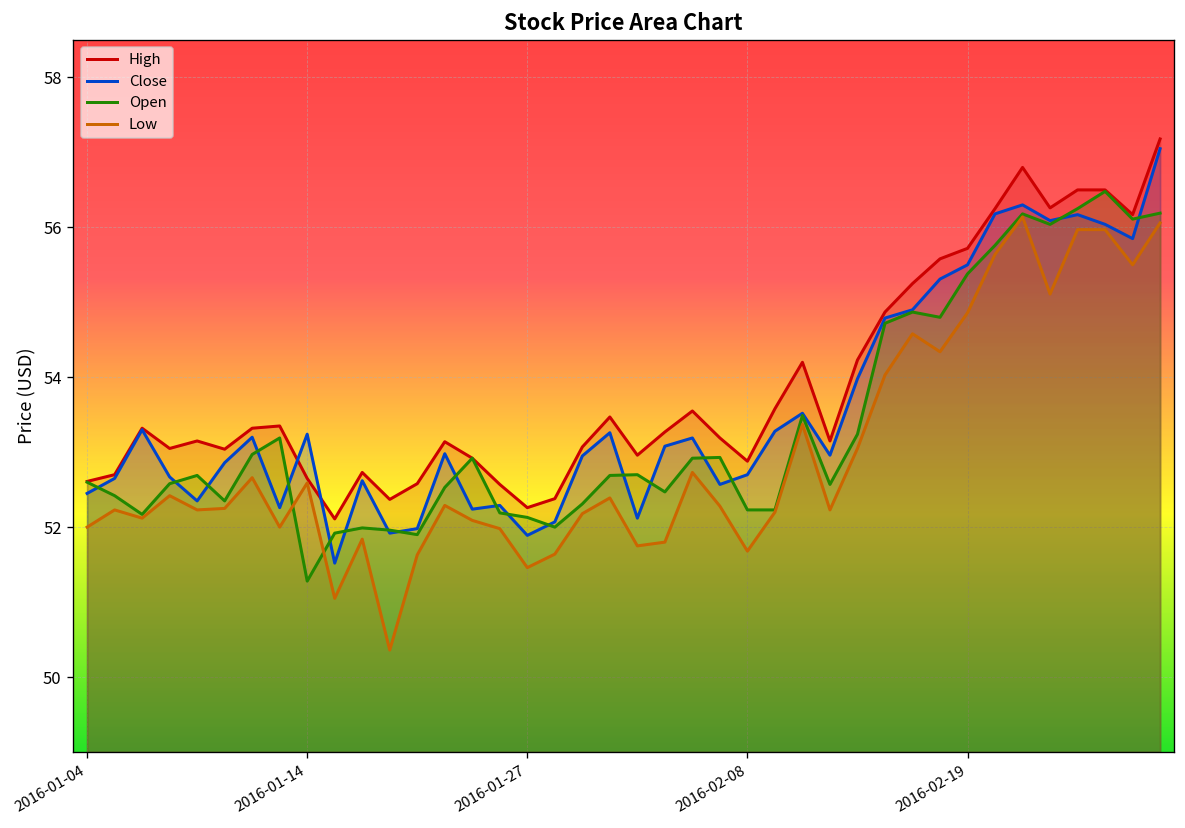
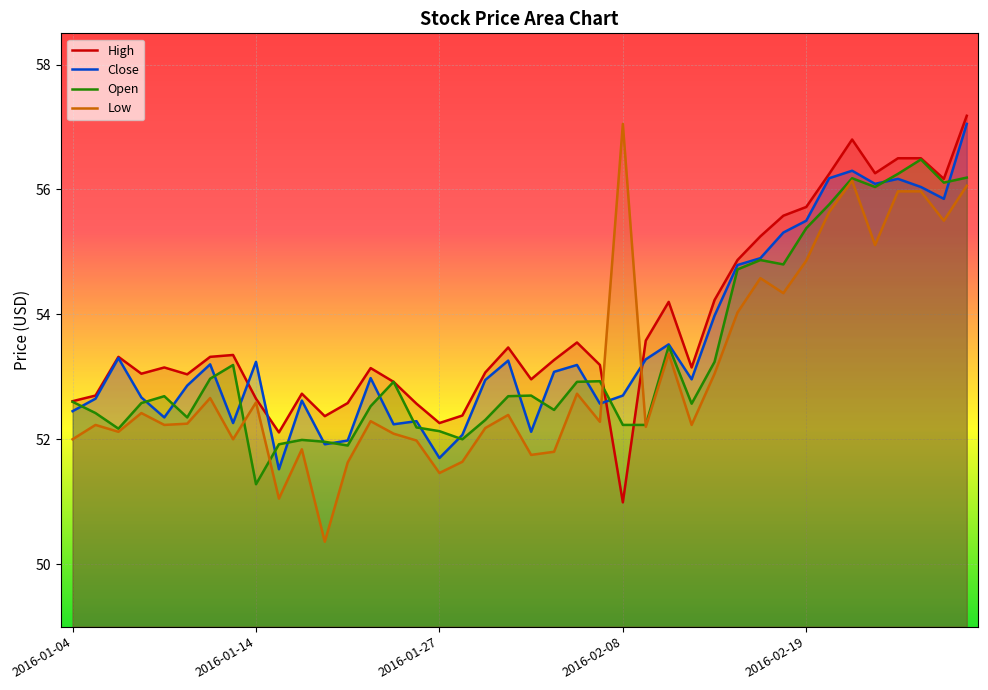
Close, 2016-01-27: 51.9 -> 51.7
High, 2016-02-08: 52.9 -> 51.0
Low, 2016-02-08: 51.7 -> 57.1
